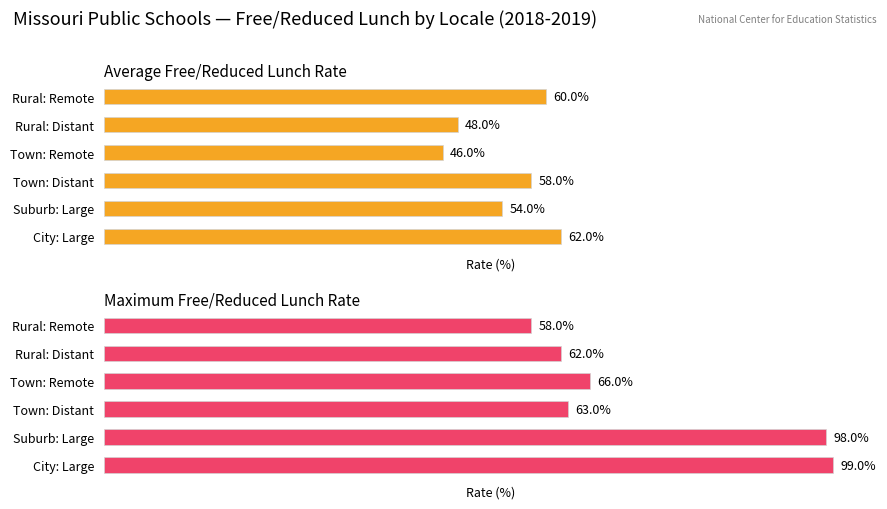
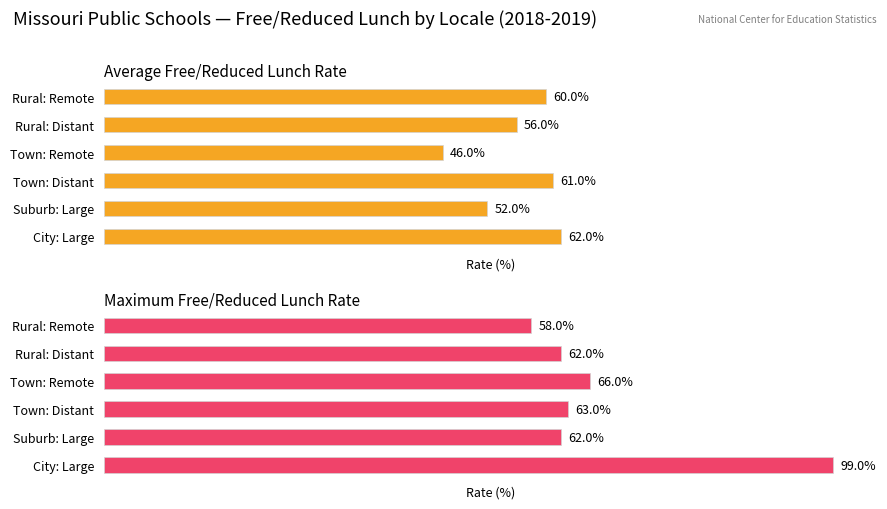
Average Free/Reduced Lunch Rate, Rural: Distant: 48.0% -> 56.0%
Average Free/Reduced Lunch Rate, Town: Distant: 58.0% -> 61.0%
Average Free/Reduced Lunch Rate, Suburb: Large: 54.0% -> 52.0%
Maximum Free/Reduced Lunch Rate, Suburb: Large: 98.0% -> 62.0%
